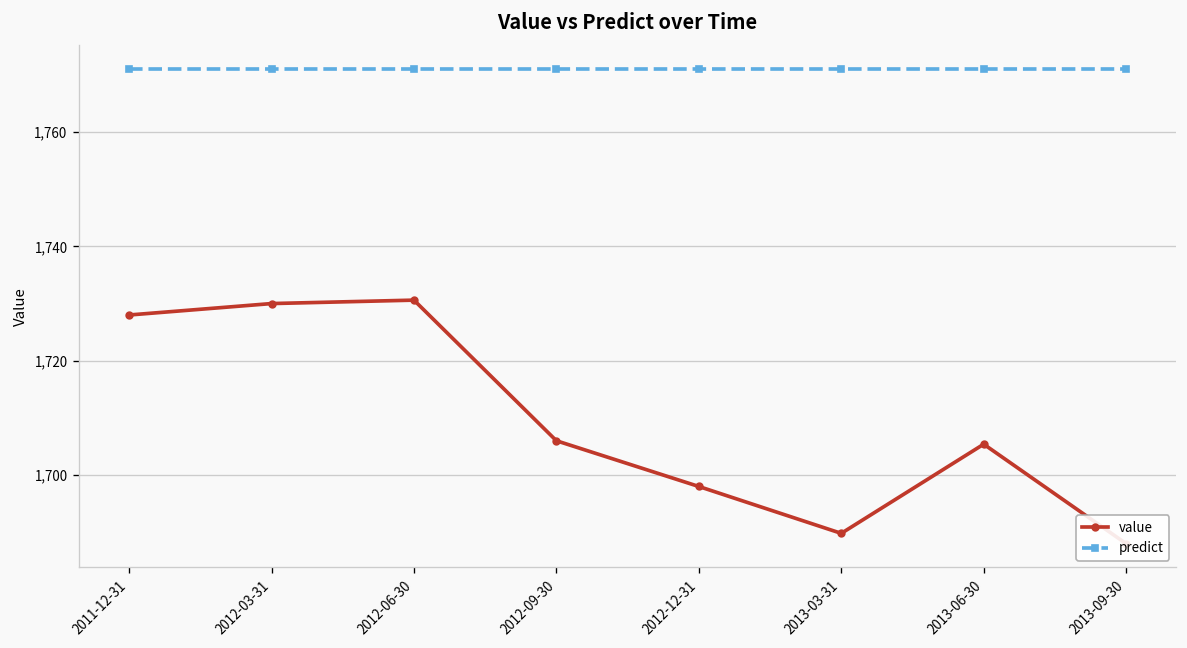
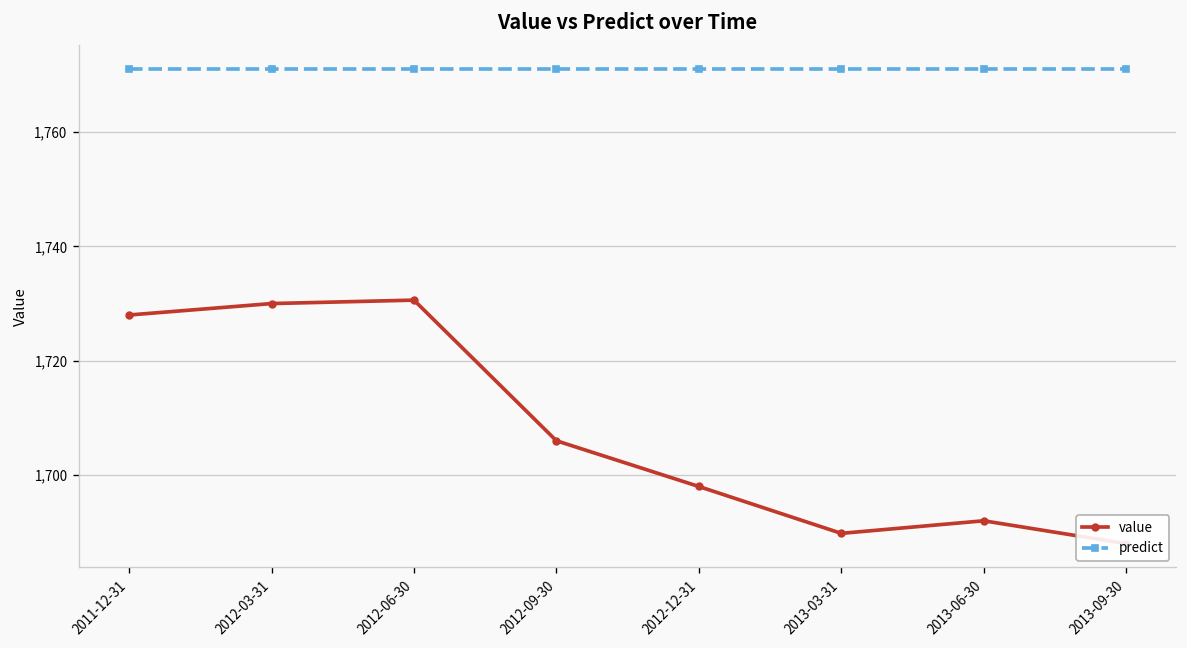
value, 2013-06-30: 1,705 -> 1,692
